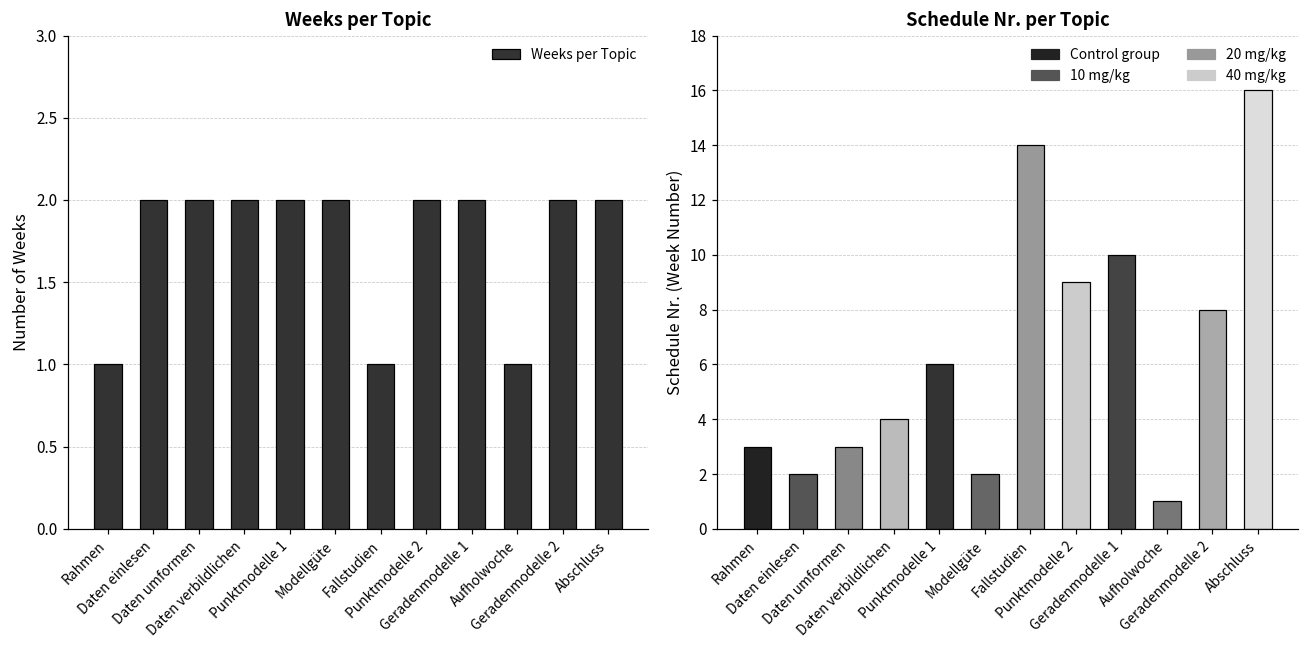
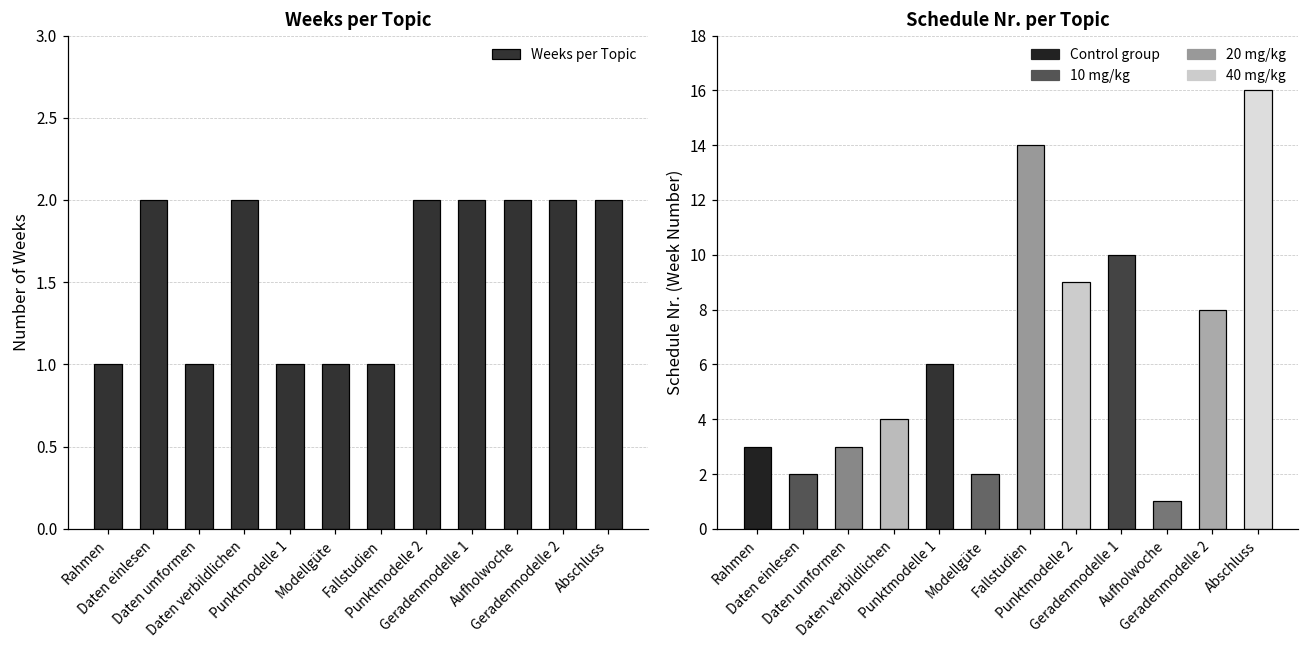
Weeks per Topic, Daten umformen: 2 -> 1
Weeks per Topic, Punktmodelle 1: 2 -> 1
Weeks per Topic, Modellgüte: 2 -> 1
Weeks per Topic, Aufholwoche: 1 -> 2
